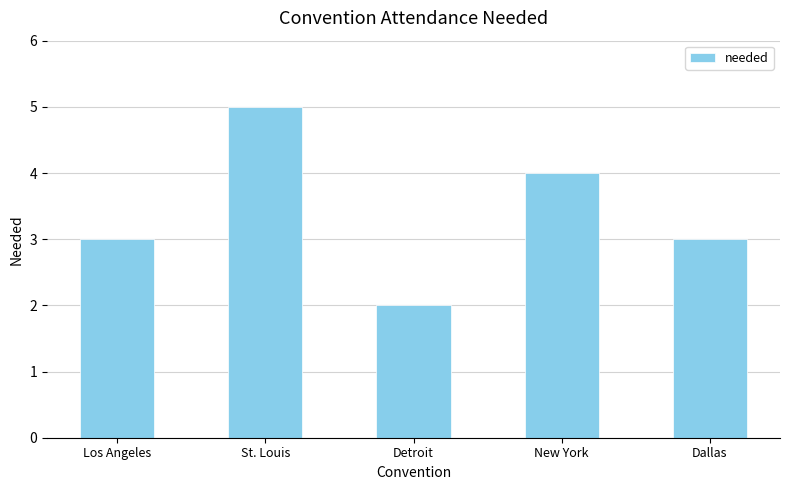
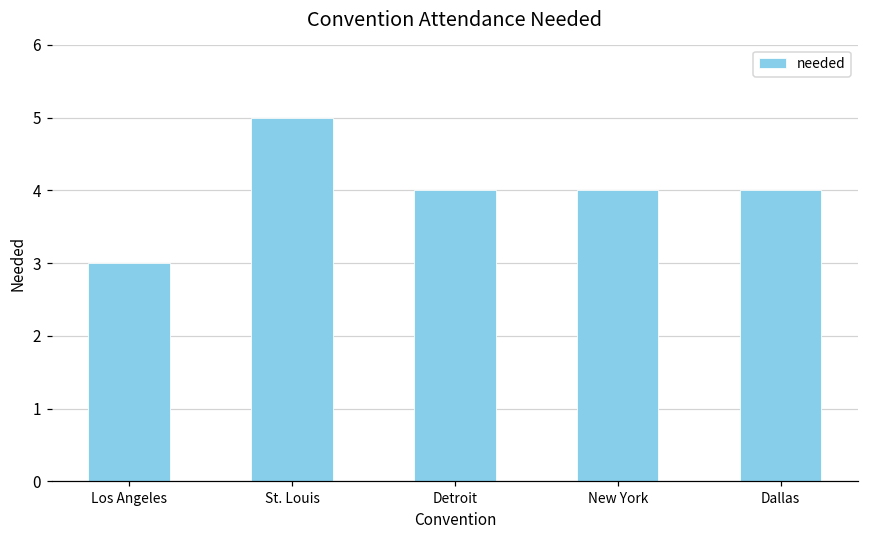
Detroit: 2 -> 4
Dallas: 3 -> 4
